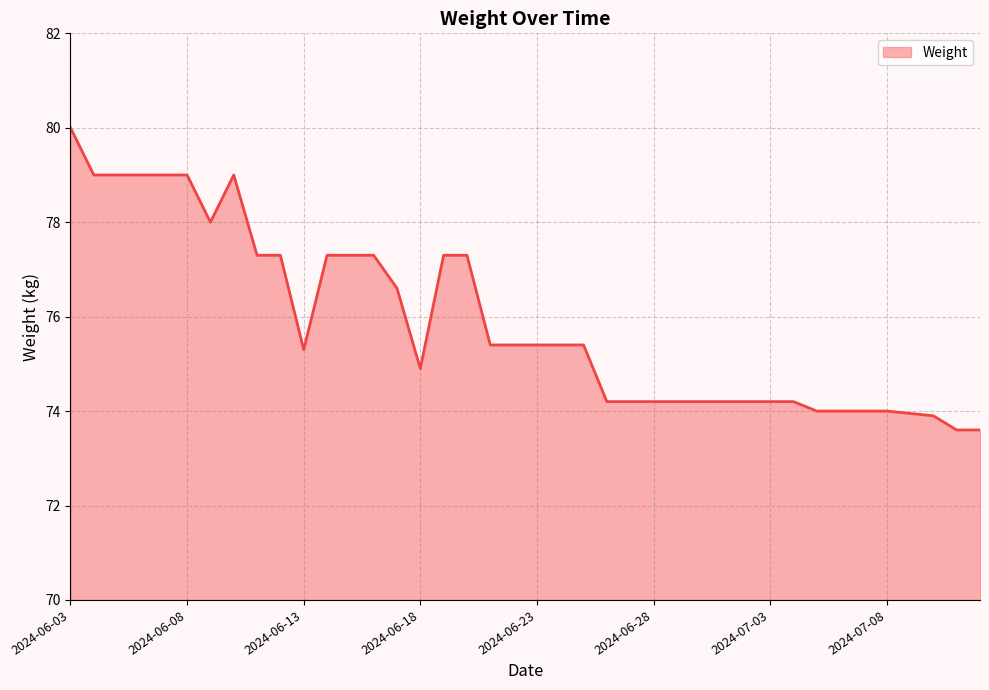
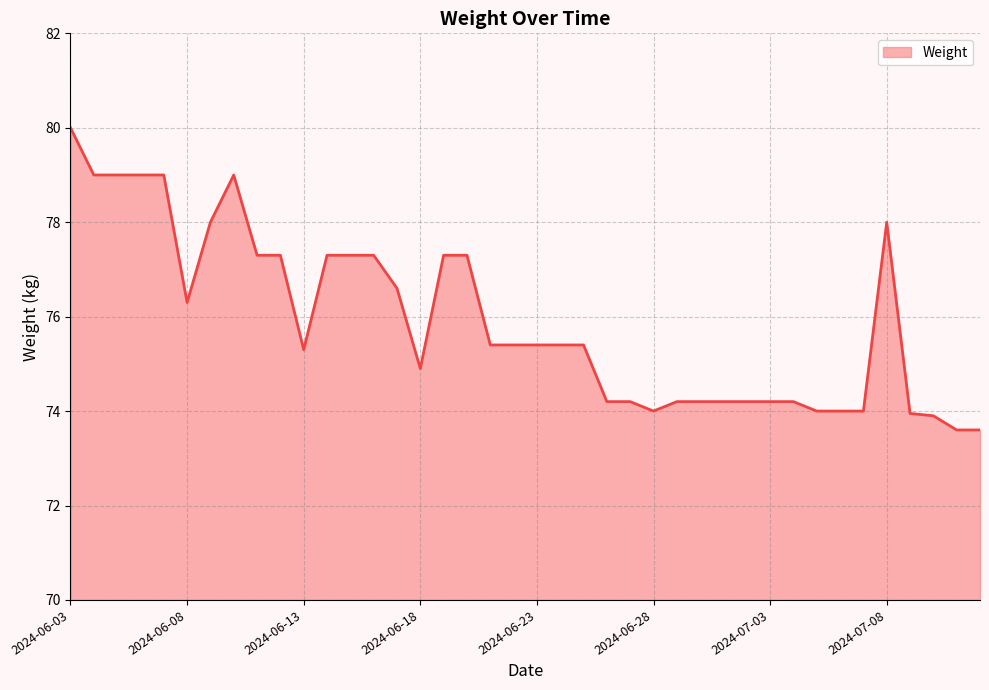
2024-06-08: 79.0 -> 76.3
2024-06-28: 74.2 -> 74.0
2024-07-08: 74 -> 78
